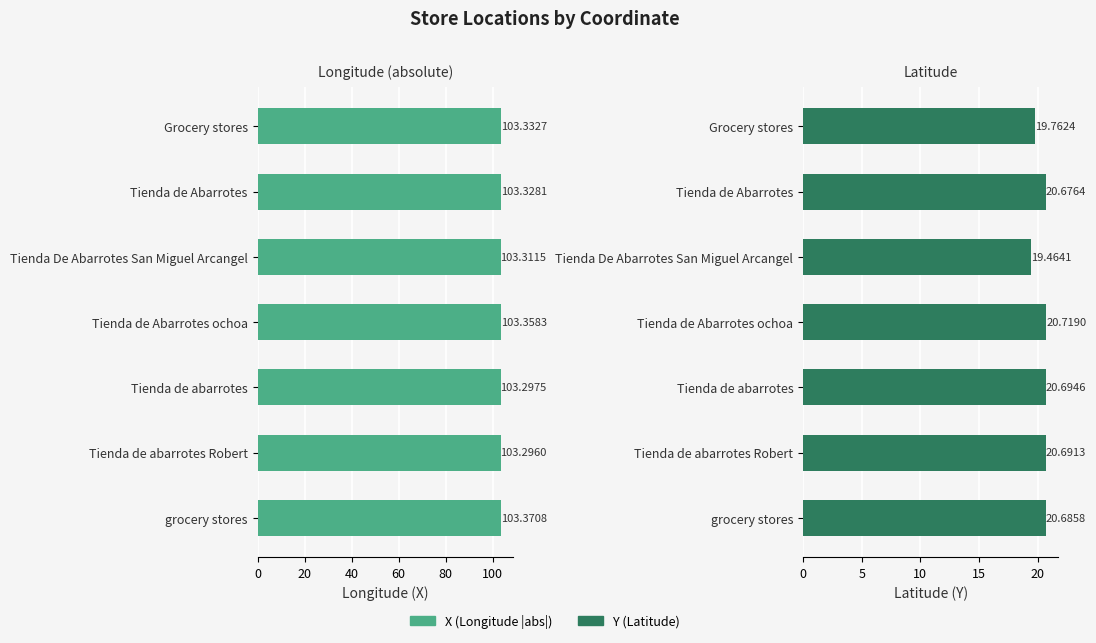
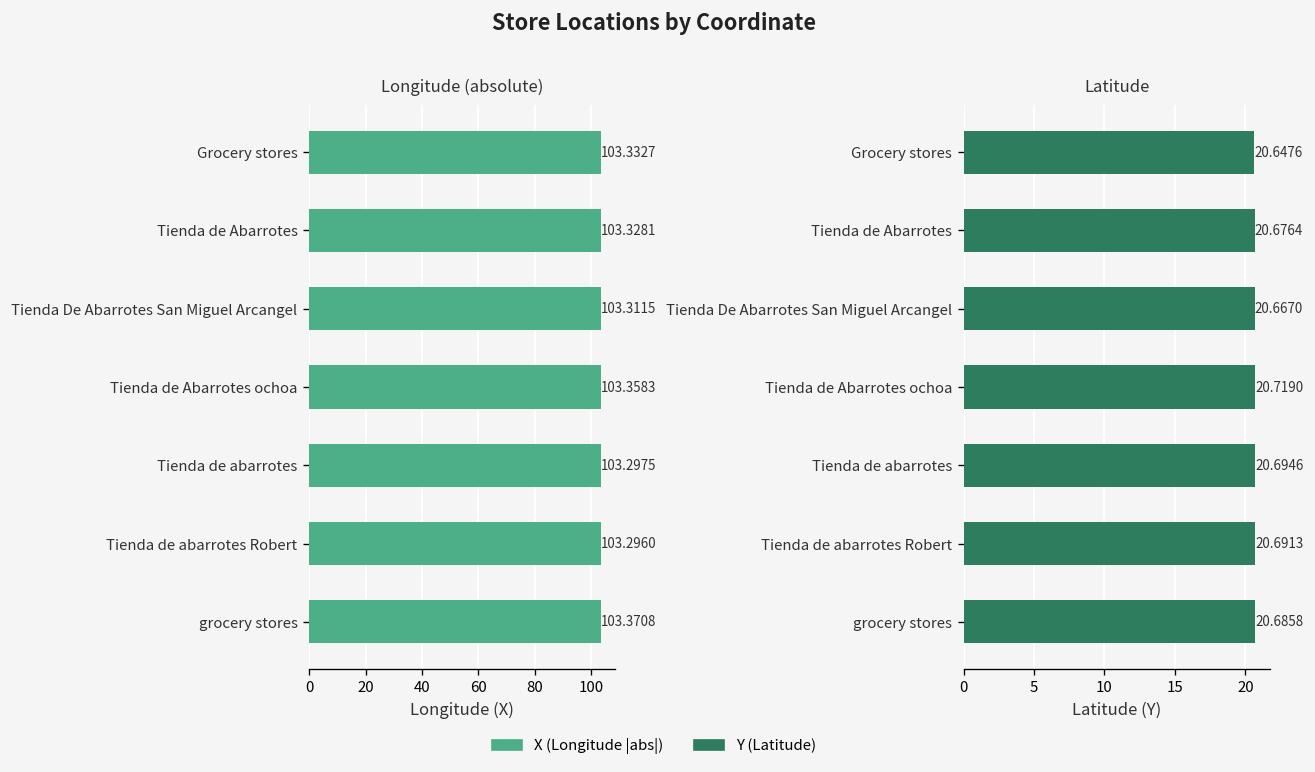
Latitude, Grocery stores: 19.7624 -> 20.6476
Latitude, Tienda De Abarrotes San Miguel Arcangel: 19.4641 -> 20.6670
